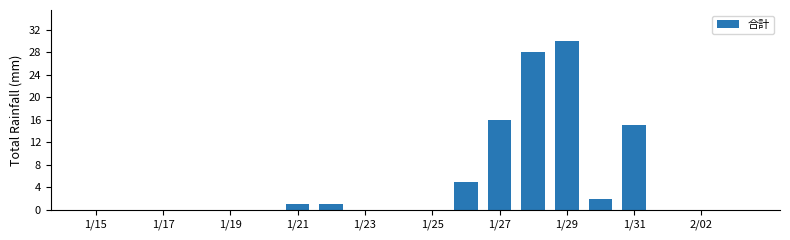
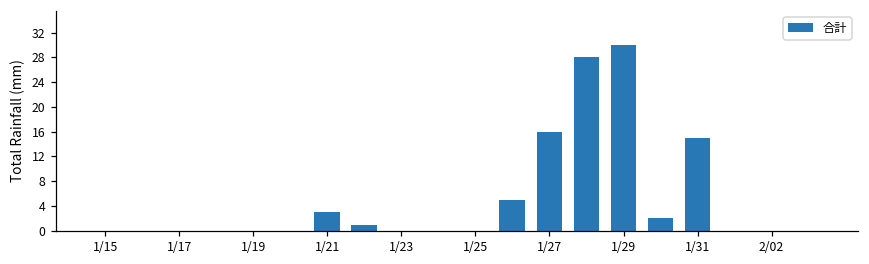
1/21: 1 -> 3
